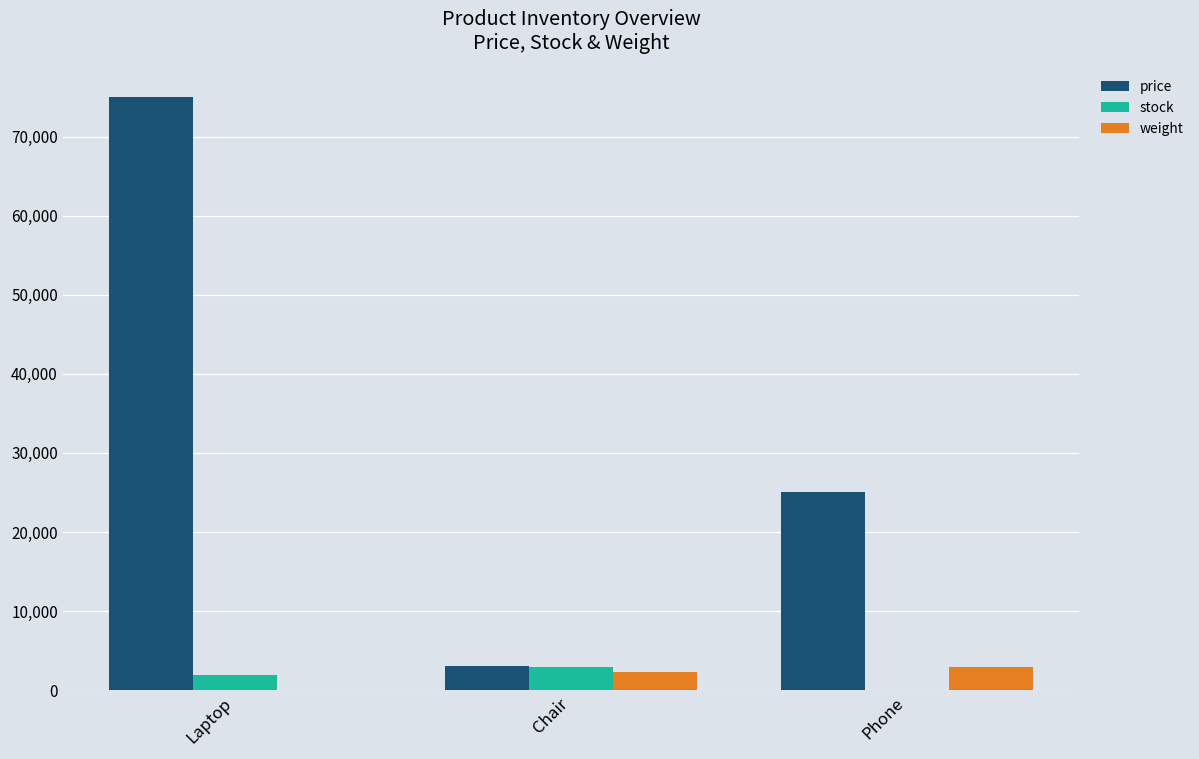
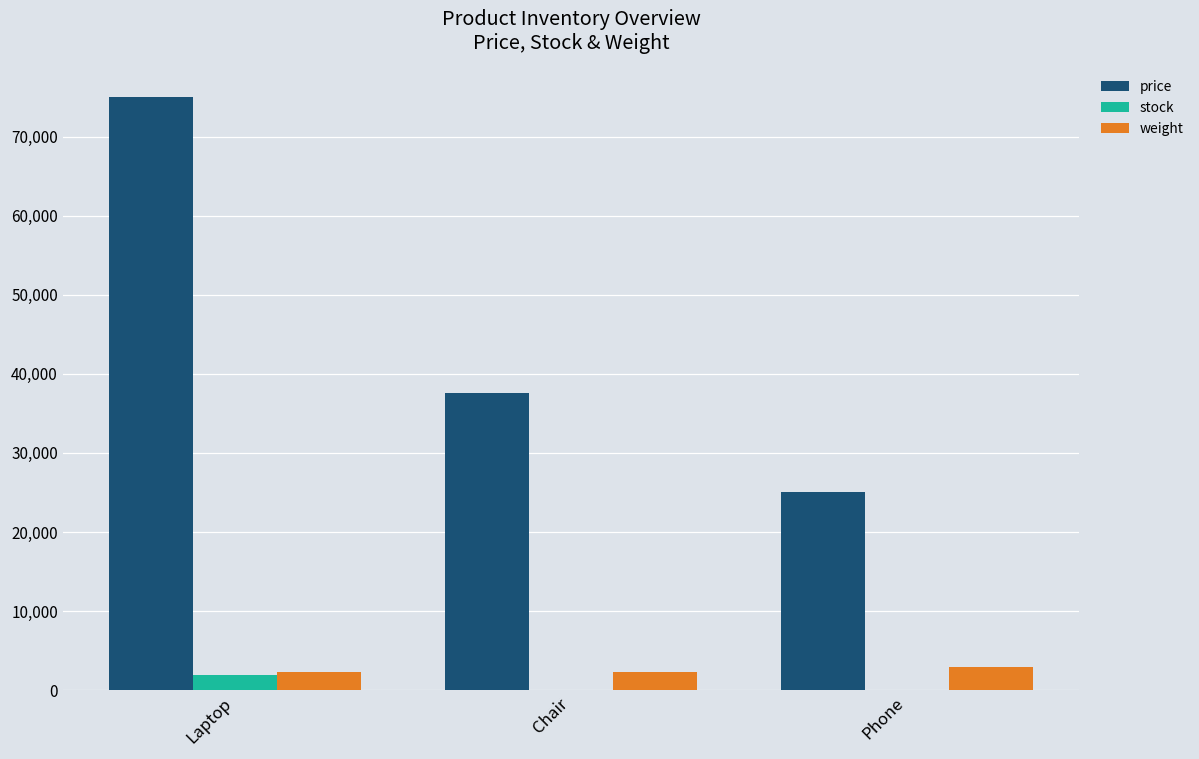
weight, Laptop: 0 -> 2,000
price, Chair: 3,000 -> 38,000
stock, Chair: 3,000 -> 0
